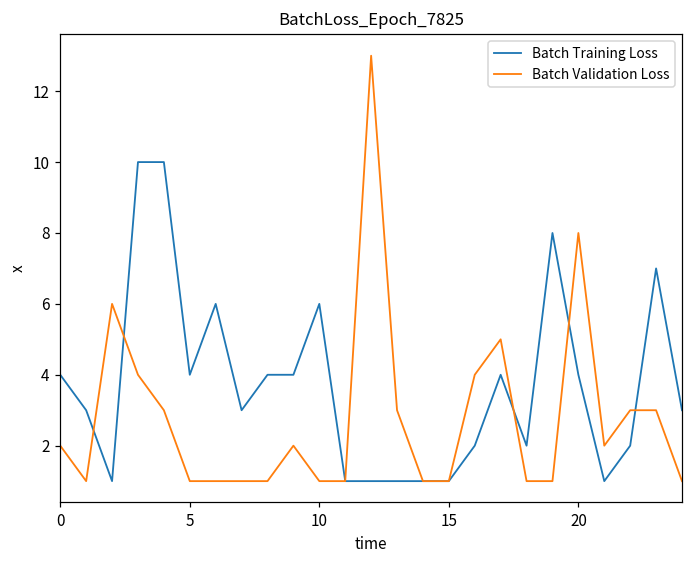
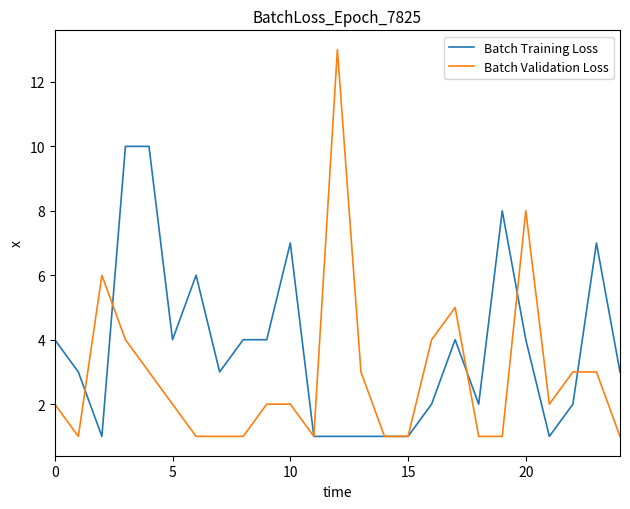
Batch Validation Loss, 5: 1 -> 2
Batch Training Loss, 10: 6 -> 7
Batch Validation Loss, 10: 1 -> 2
